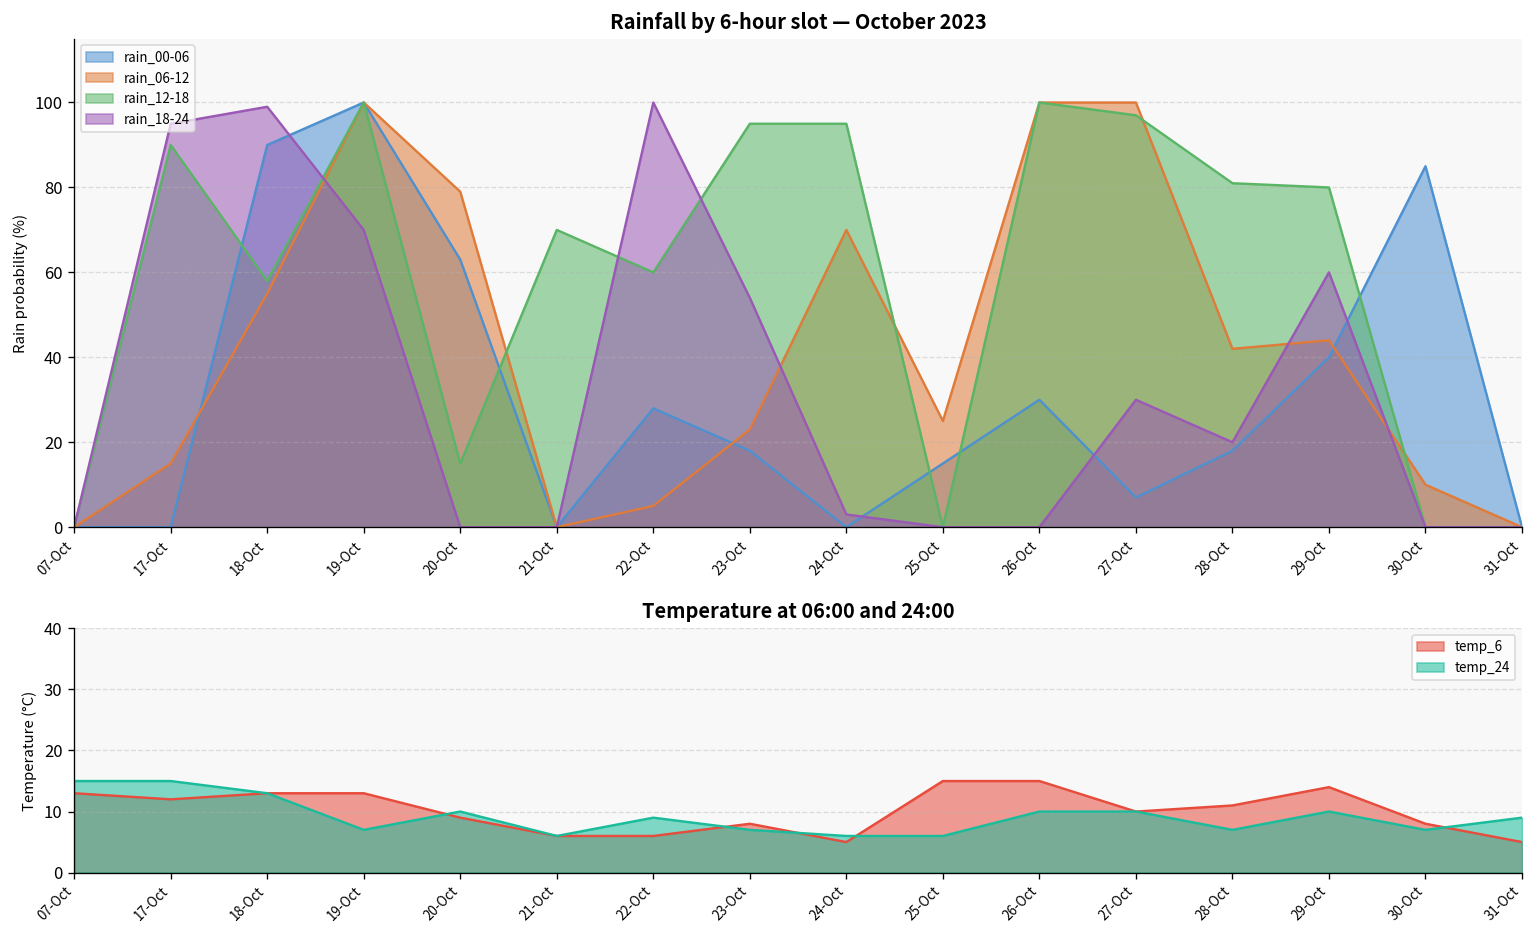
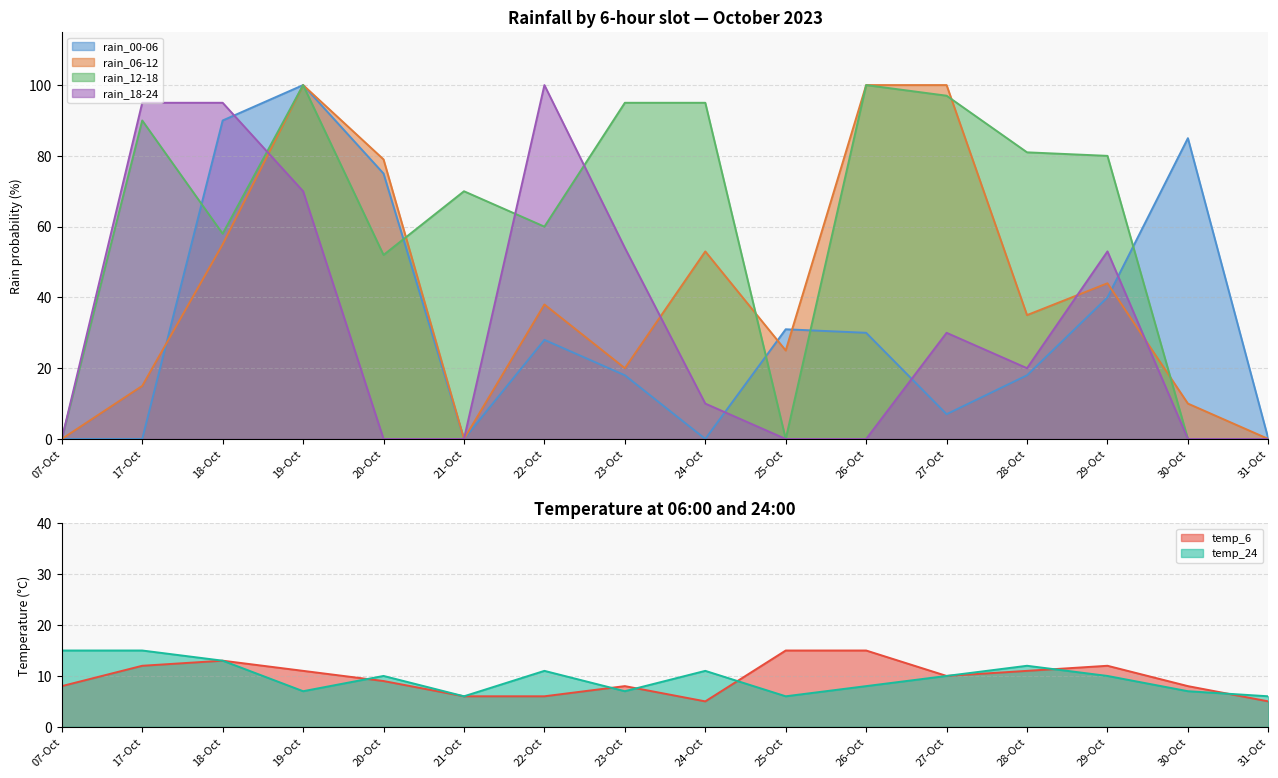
Rainfall by 6-hour slot — October 2023, rain_18-24, 18-Oct: 99 -> 95
Rainfall by 6-hour slot — October 2023, rain_00-06, 20-Oct: 63 -> 75
Rainfall by 6-hour slot — October 2023, rain_12-18, 20-Oct: 15 -> 52
Rainfall by 6-hour slot — October 2023, rain_06-12, 22-Oct: 5 -> 38
Rainfall by 6-hour slot — October 2023, rain_06-12, 23-Oct: 23 -> 20
Rainfall by 6-hour slot — October 2023, rain_06-12, 24-Oct: 70 -> 53
Rainfall by 6-hour slot — October 2023, rain_18-24, 24-Oct: 3 -> 10
Rainfall by 6-hour slot — October 2023, rain_00-06, 25-Oct: 15 -> 31
Rainfall by 6-hour slot — October 2023, rain_06-12, 28-Oct: 42 -> 35
Rainfall by 6-hour slot — October 2023, rain_18-24, 29-Oct: 60 -> 53
Temperature at 06:00 and 24:00, temp_6, 07-Oct: 13 -> 8
Temperature at 06:00 and 24:00, temp_6, 19-Oct: 13 -> 11
Temperature at 06:00 and 24:00, temp_24, 22-Oct: 9 -> 11
Temperature at 06:00 and 24:00, temp_24, 24-Oct: 6 -> 11
Temperature at 06:00 and 24:00, temp_24, 26-Oct: 10 -> 8
Temperature at 06:00 and 24:00, temp_24, 28-Oct: 7 -> 12
Temperature at 06:00 and 24:00, temp_6, 29-Oct: 14 -> 12
Temperature at 06:00 and 24:00, temp_24, 31-Oct: 9 -> 6
